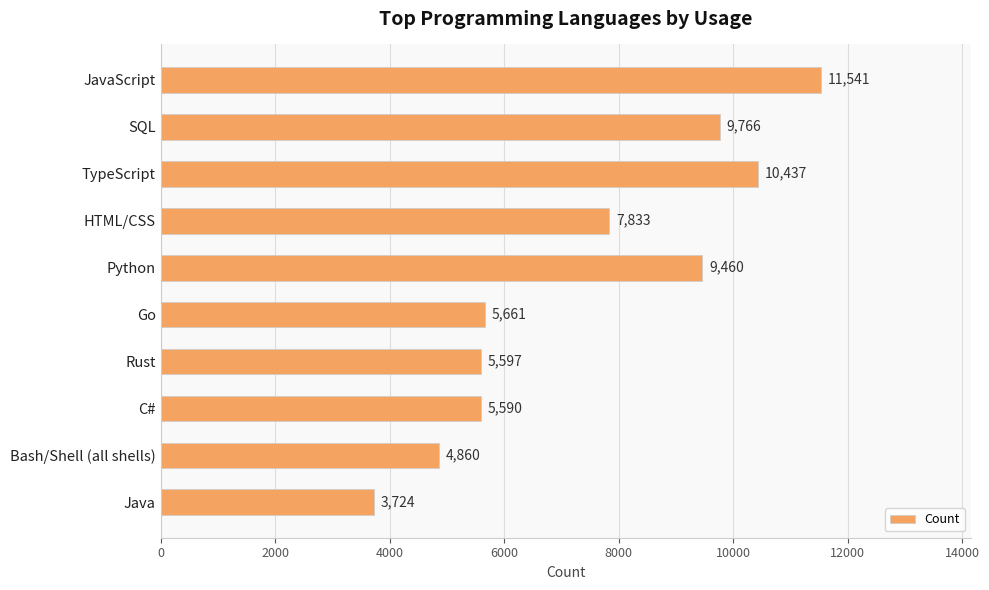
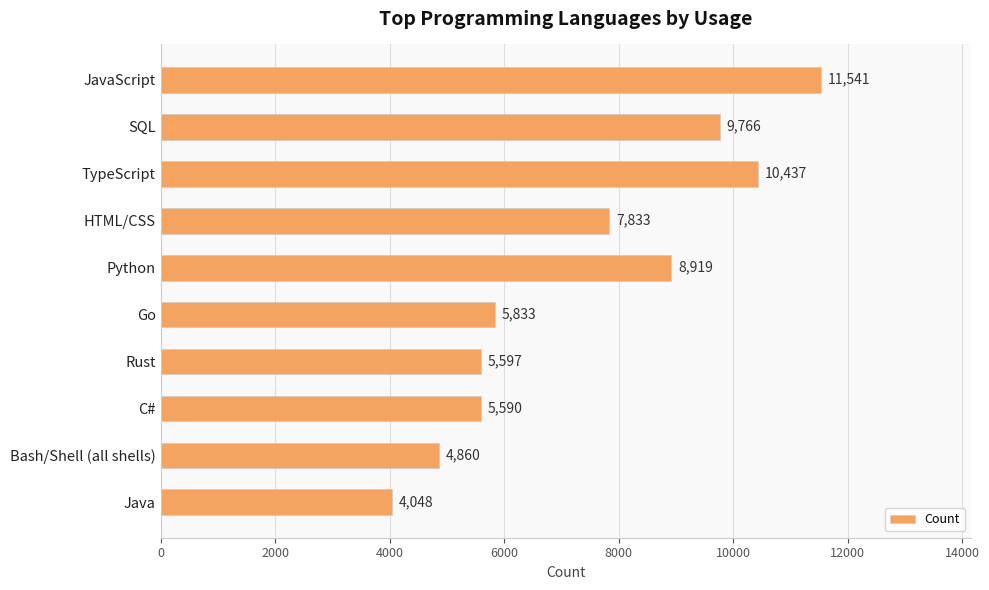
Python: 9,460 -> 8,919
Go: 5,661 -> 5,833
Java: 3,724 -> 4,048
